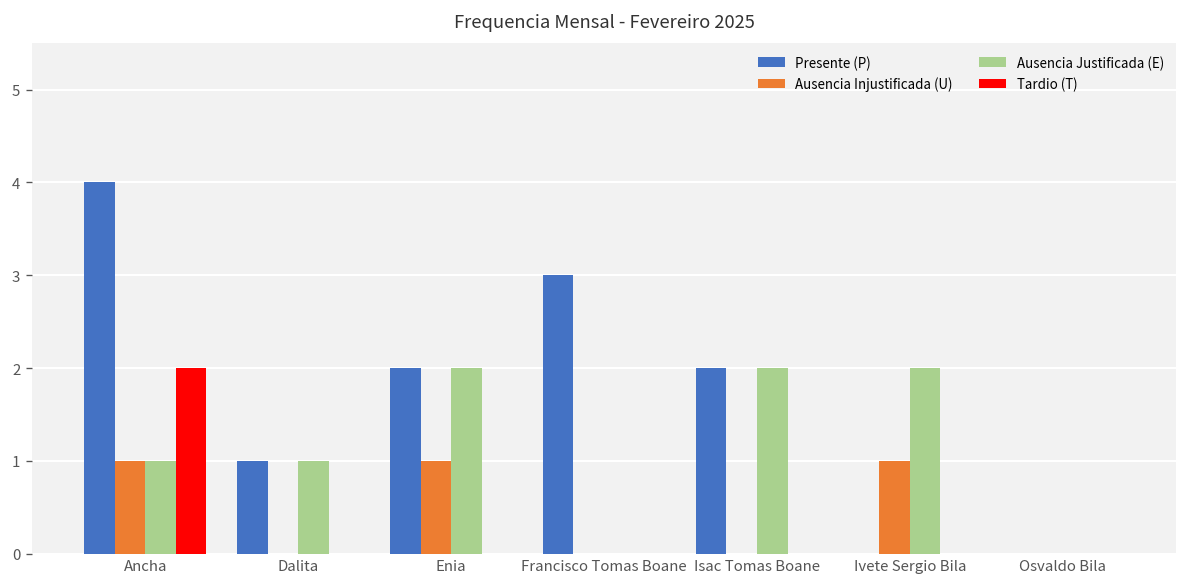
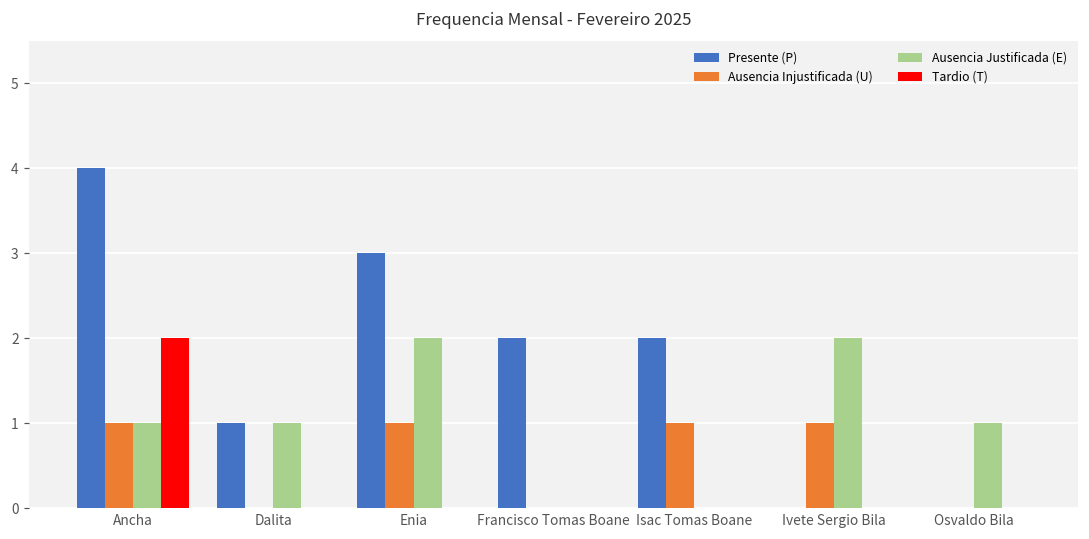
Presente (P), Enia: 2 -> 3
Presente (P), Francisco Tomas Boane: 3 -> 2
Ausencia Injustificada (U), Isac Tomas Boane: 0 -> 1
Ausencia Justificada (E), Isac Tomas Boane: 2 -> 0
Ausencia Justificada (E), Osvaldo Bila: 0 -> 1
